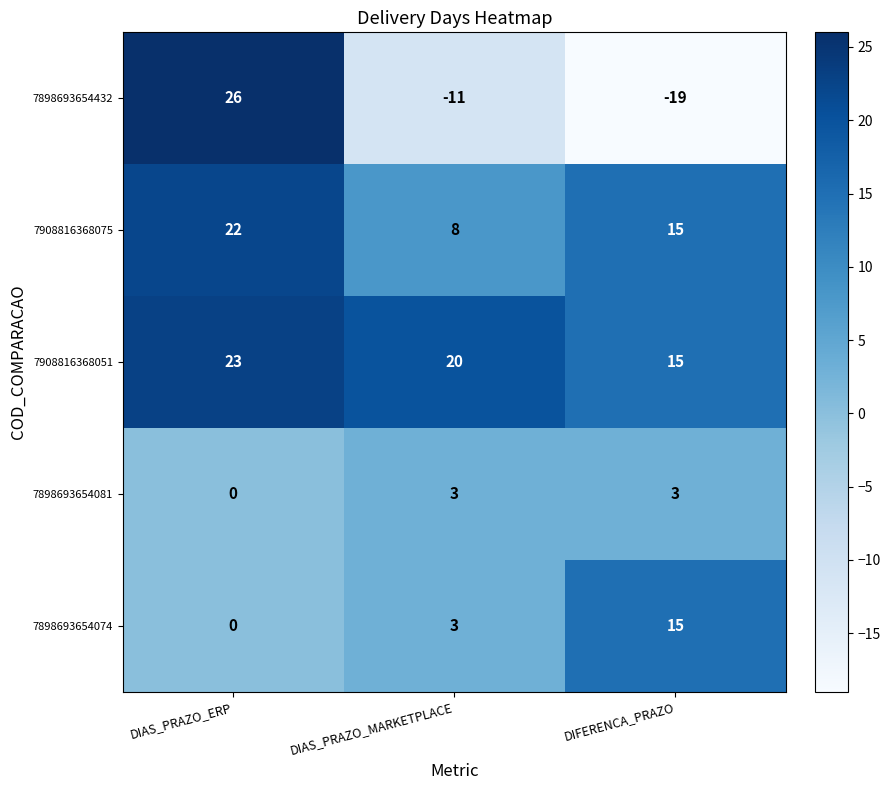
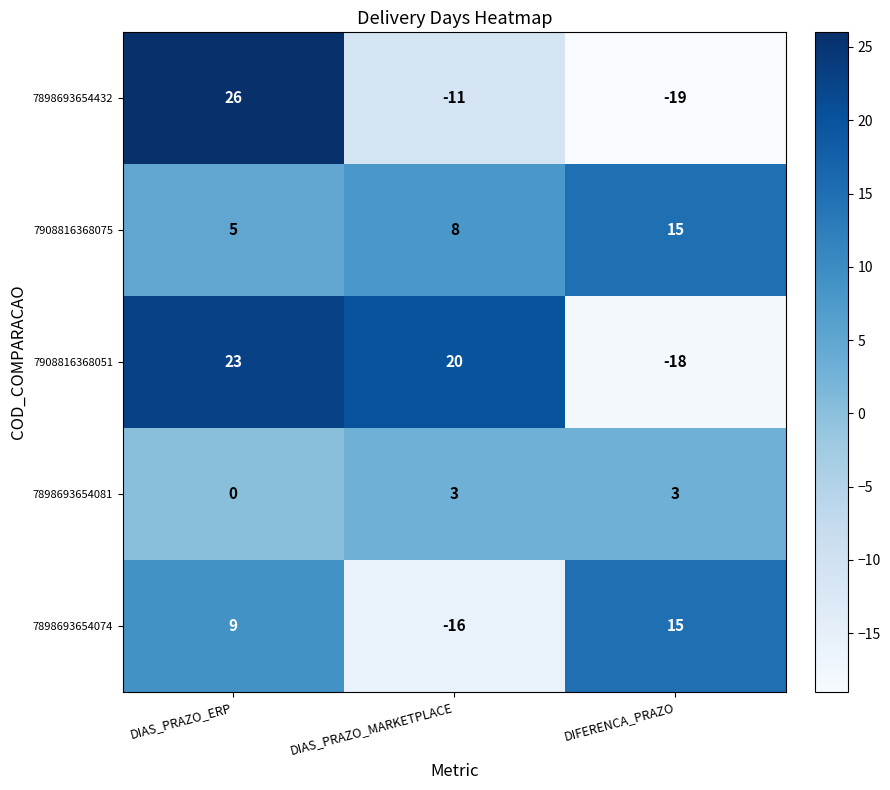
7908816368075, DIAS_PRAZO_ERP: 22 -> 5
7908816368051, DIFERENCA_PRAZO: 15 -> -18
7898693654074, DIAS_PRAZO_ERP: 0 -> 9
7898693654074, DIAS_PRAZO_MARKETPLACE: 3 -> -16
